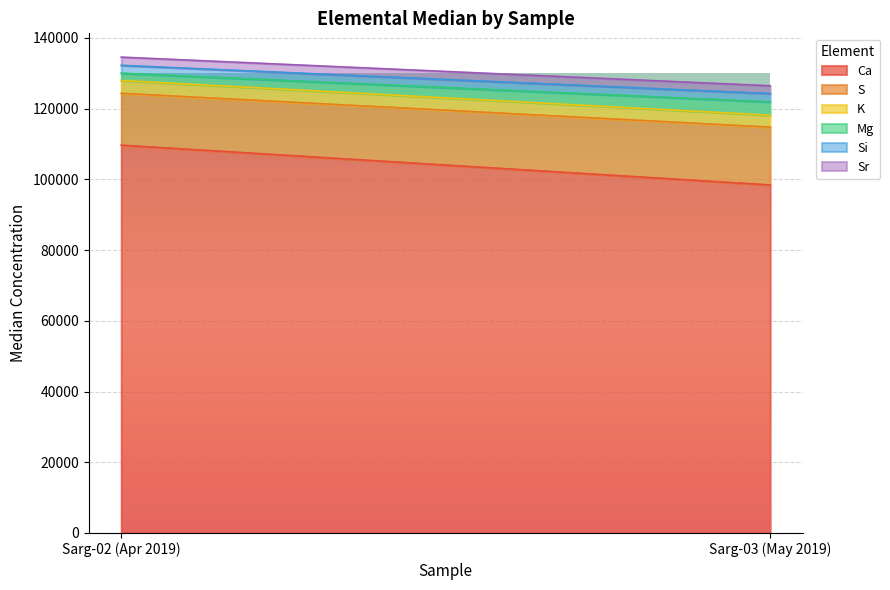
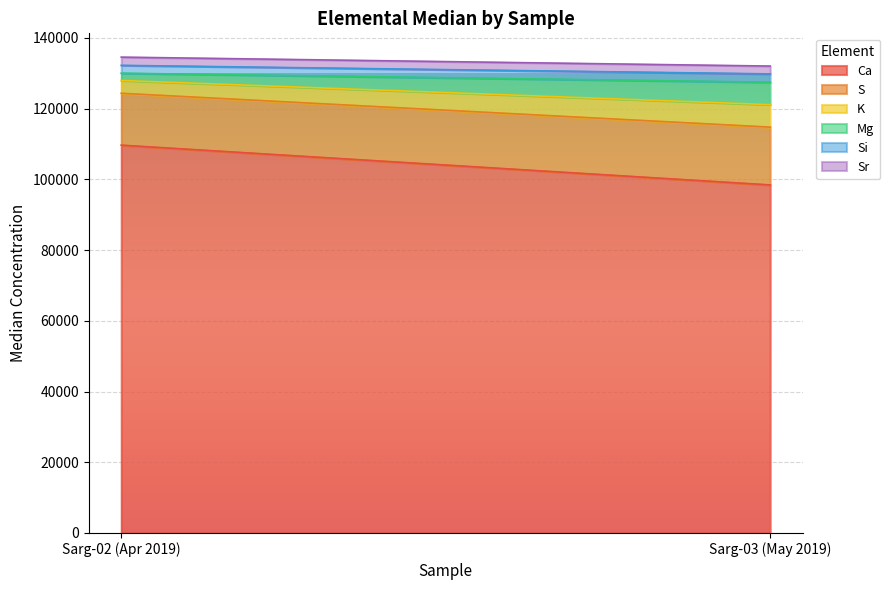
K, Sarg-03 (May 2019): 3000 -> 6000
Mg, Sarg-03 (May 2019): 4000 -> 6000
